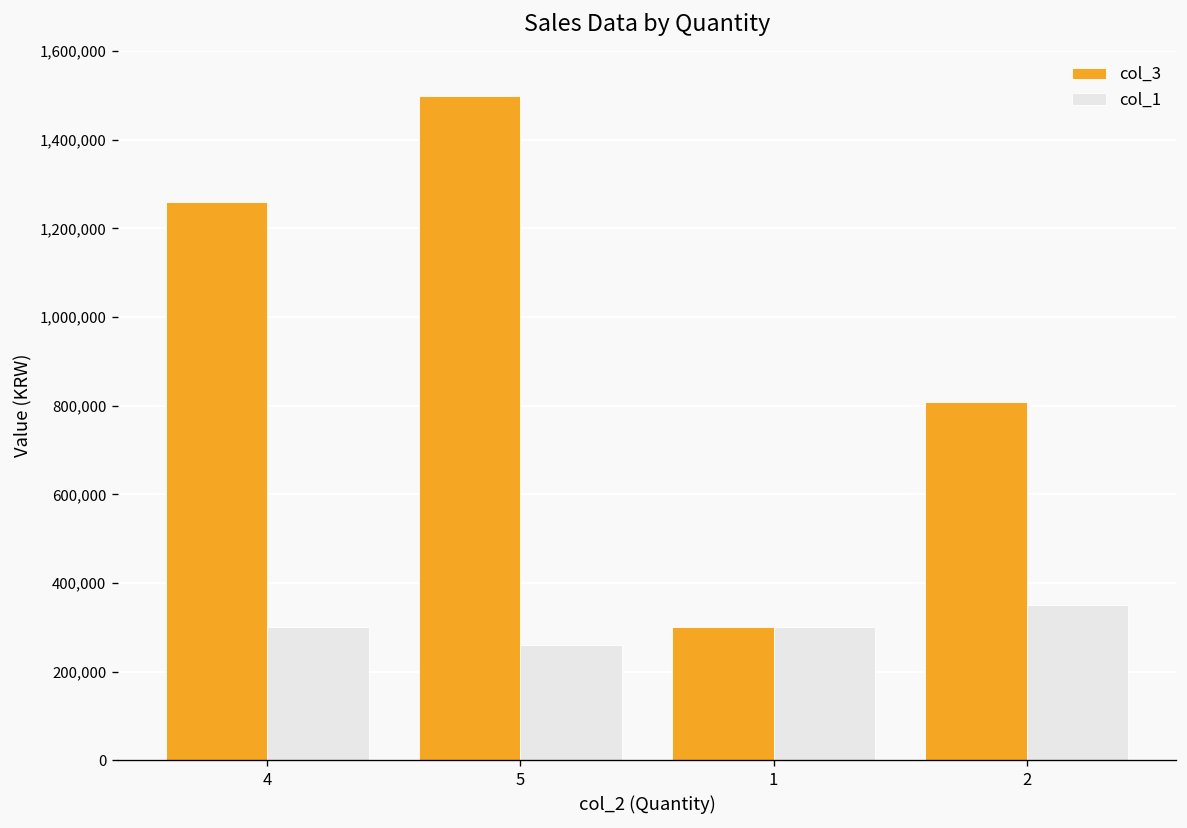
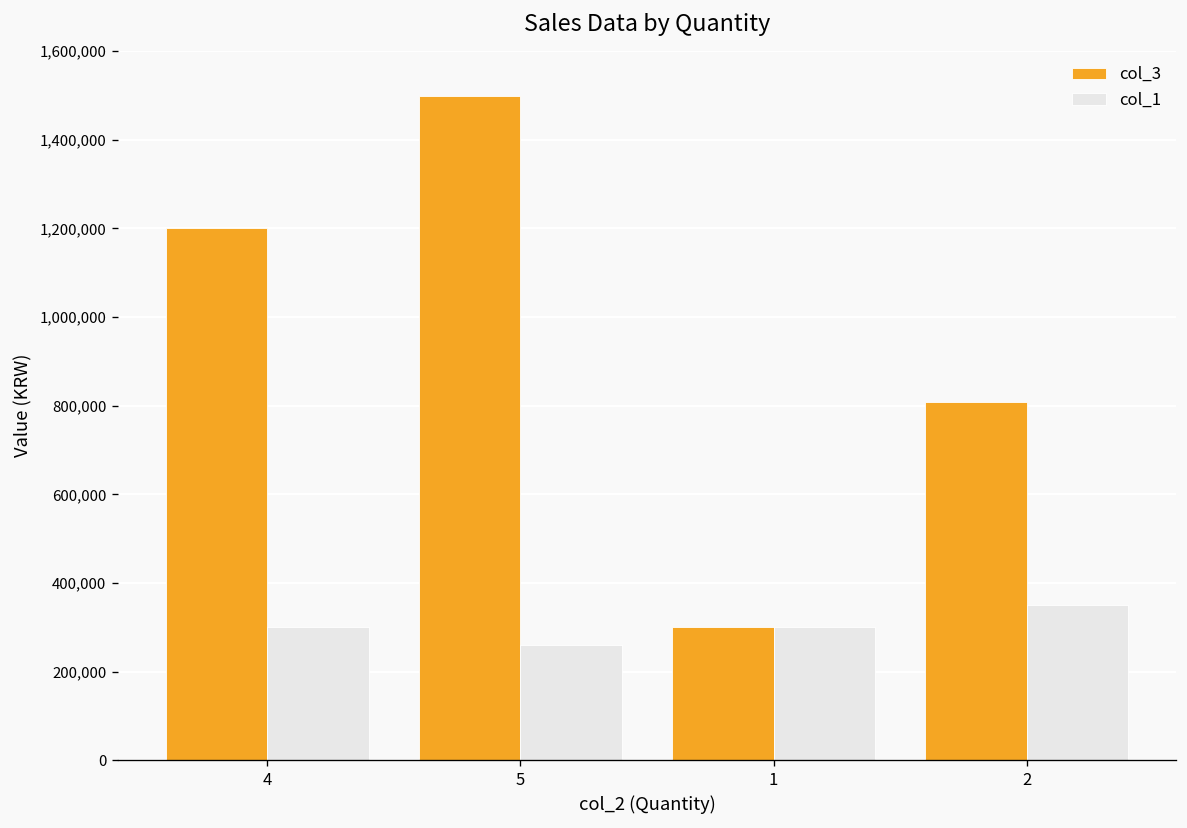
col_3, 4: 1,260,000 -> 1,200,000
